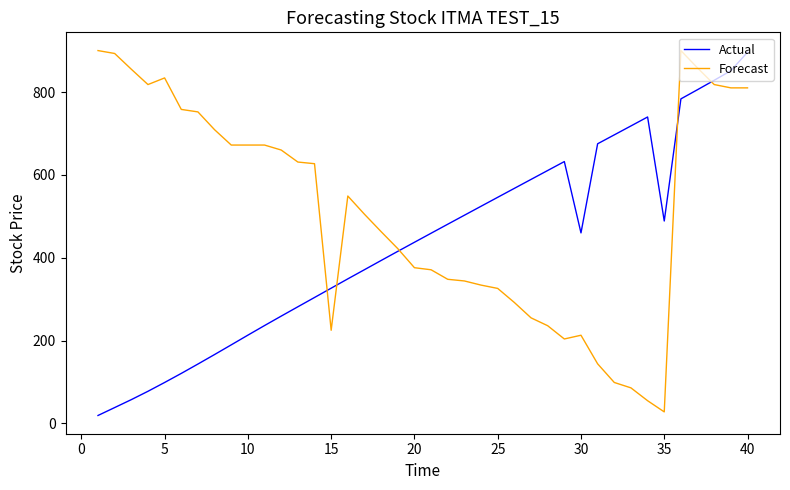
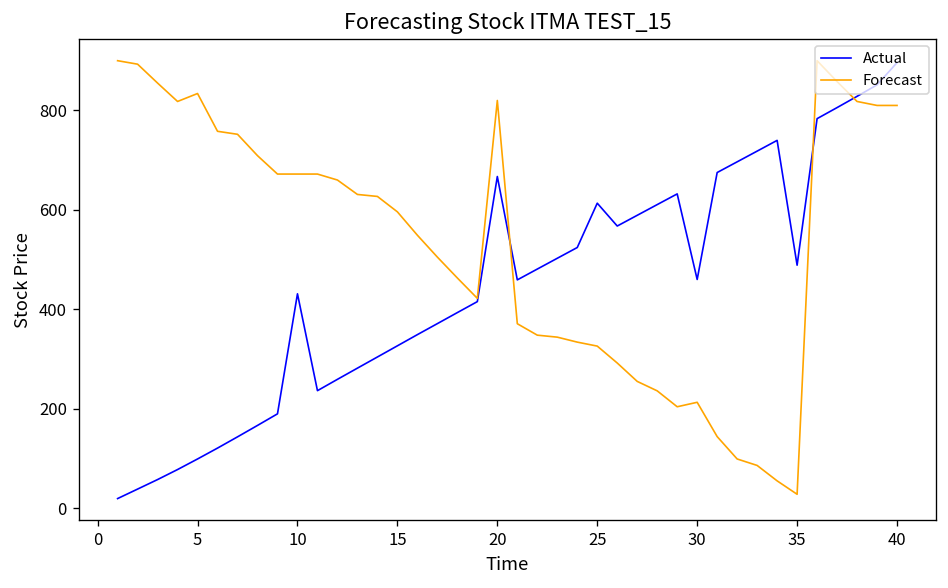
Actual, 10: 210 -> 430
Forecast, 15: 230 -> 600
Actual, 20: 440 -> 670
Forecast, 20: 380 -> 820
Actual, 25: 550 -> 610
